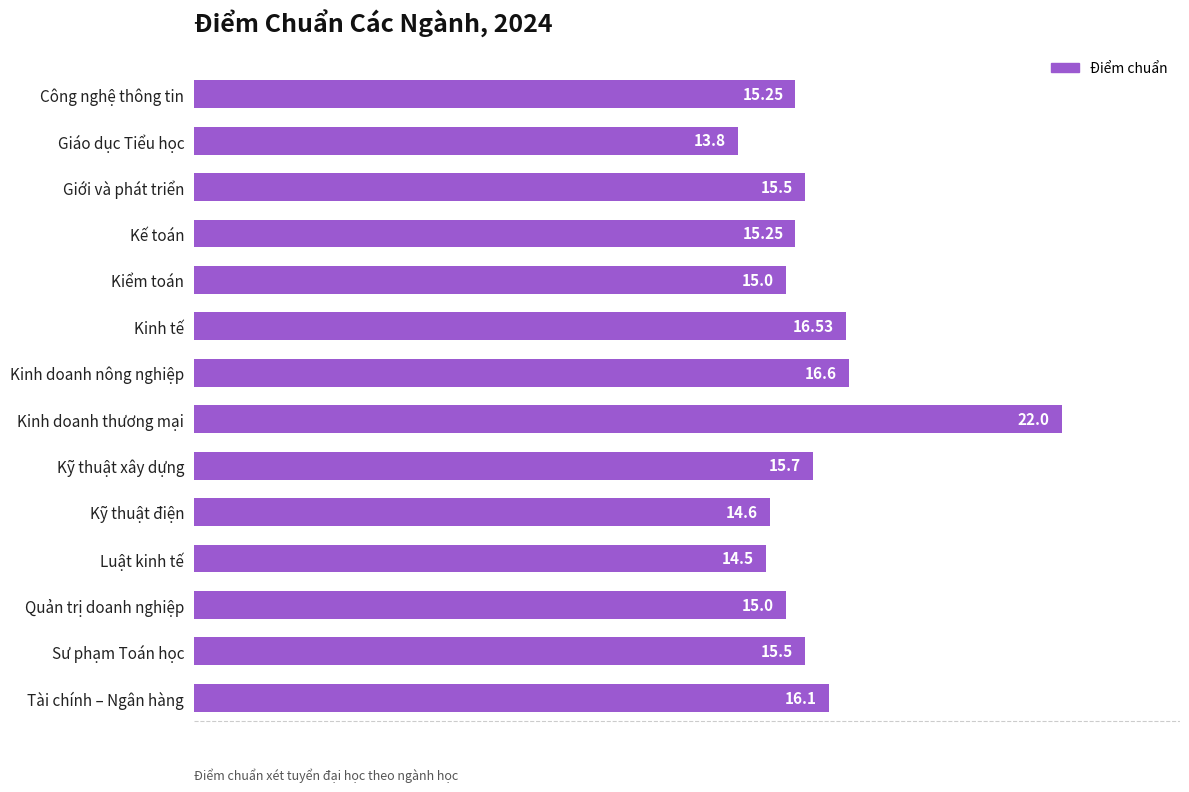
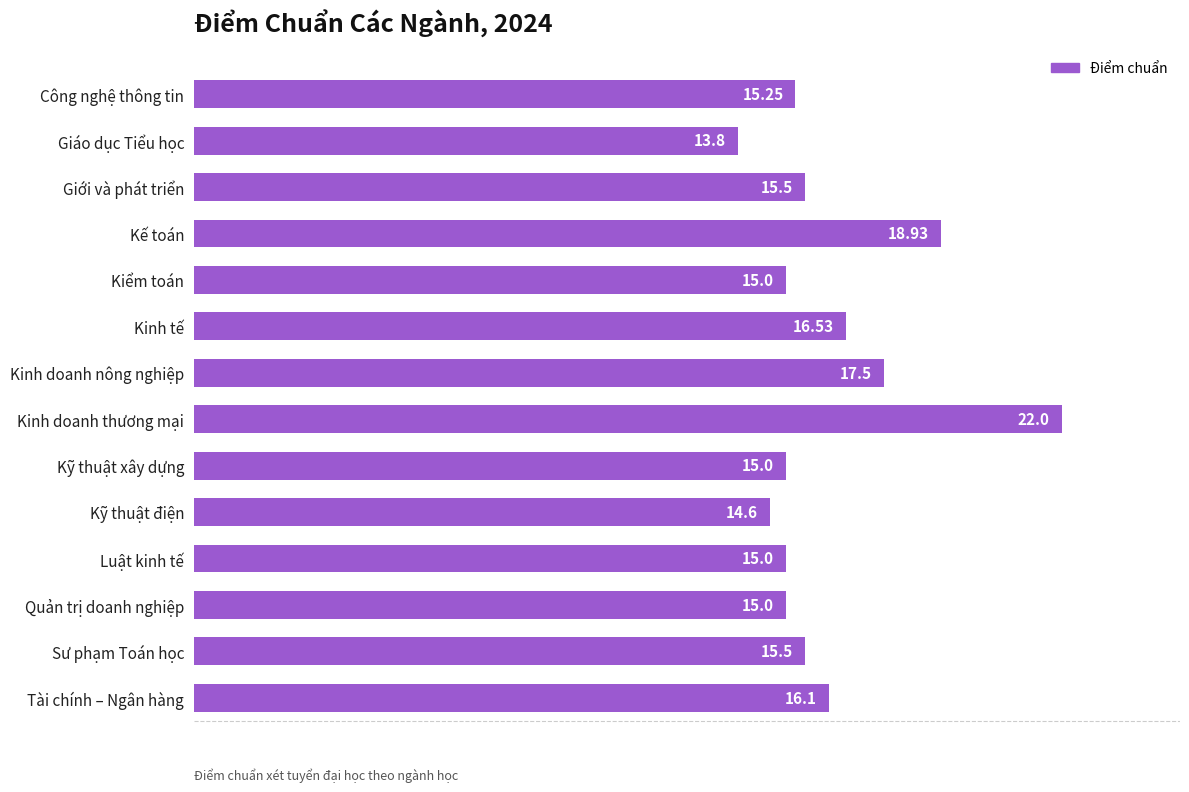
Kế toán: 15.25 -> 18.93
Kinh doanh nông nghiệp: 16.6 -> 17.5
Kỹ thuật xây dựng: 15.7 -> 15.0
Luật kinh tế: 14.5 -> 15.0
